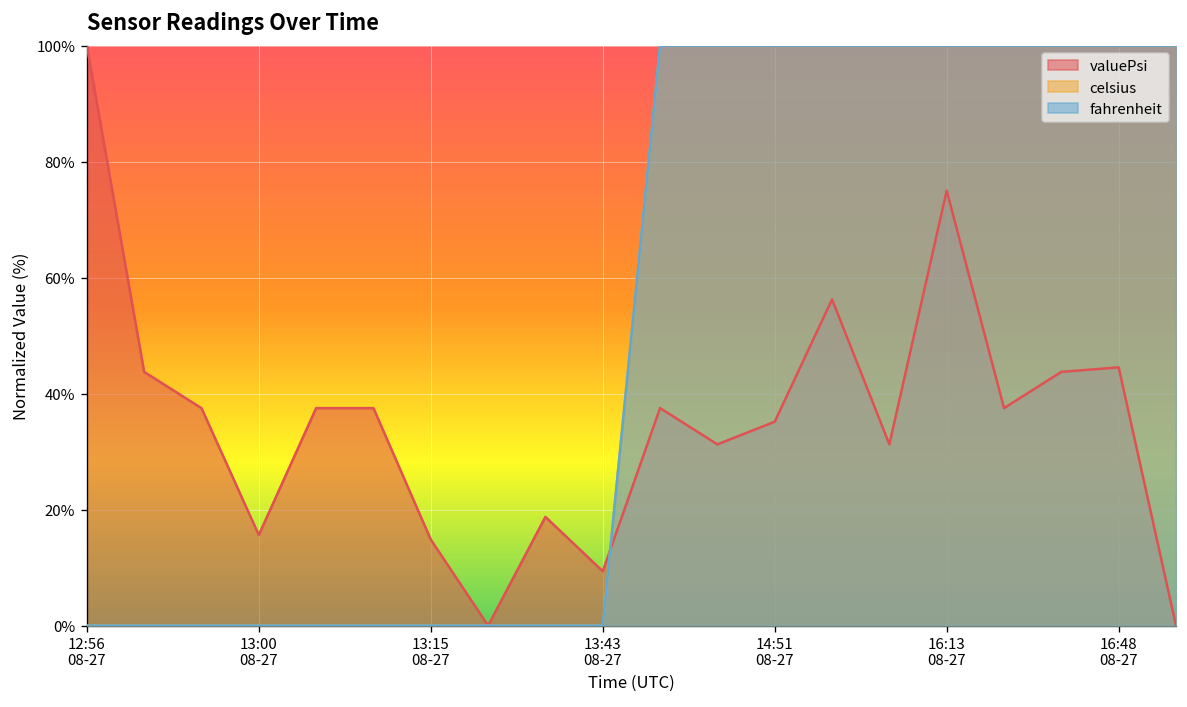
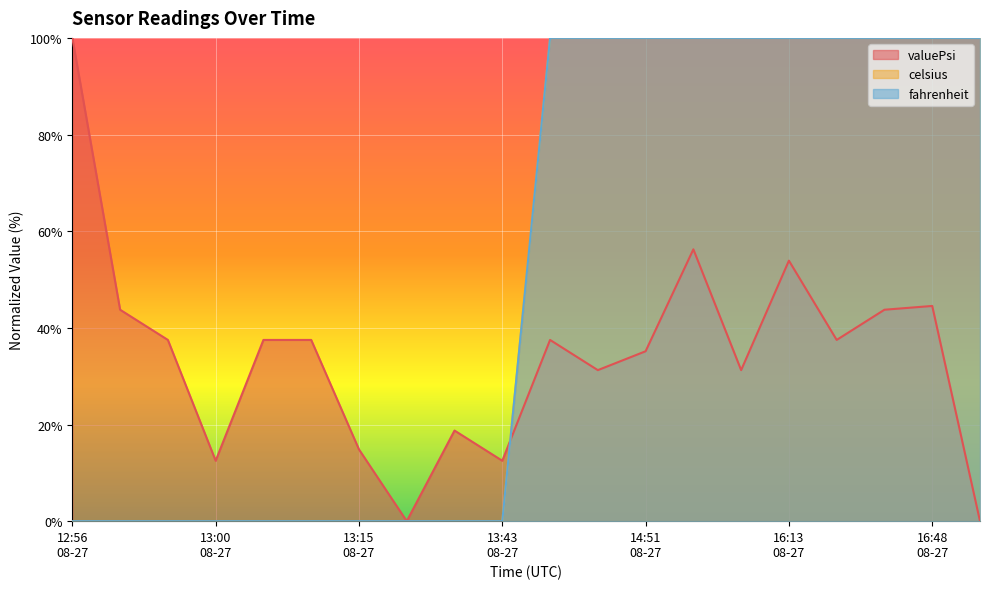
valuePsi, 13:00 08-27: 16% -> 13%
valuePsi, 13:43 08-27: 9% -> 13%
valuePsi, 16:13 08-27: 75% -> 54%
